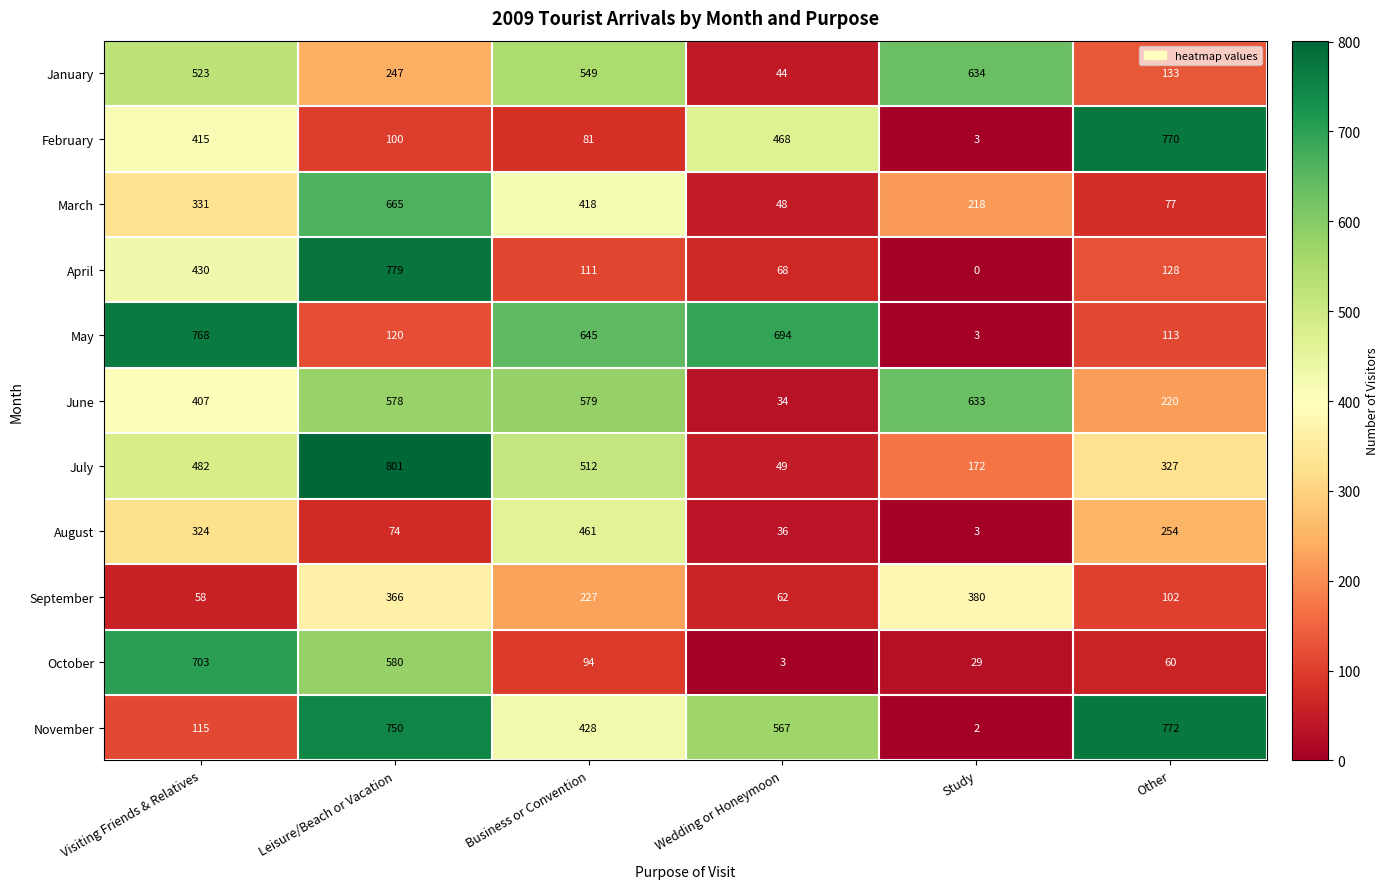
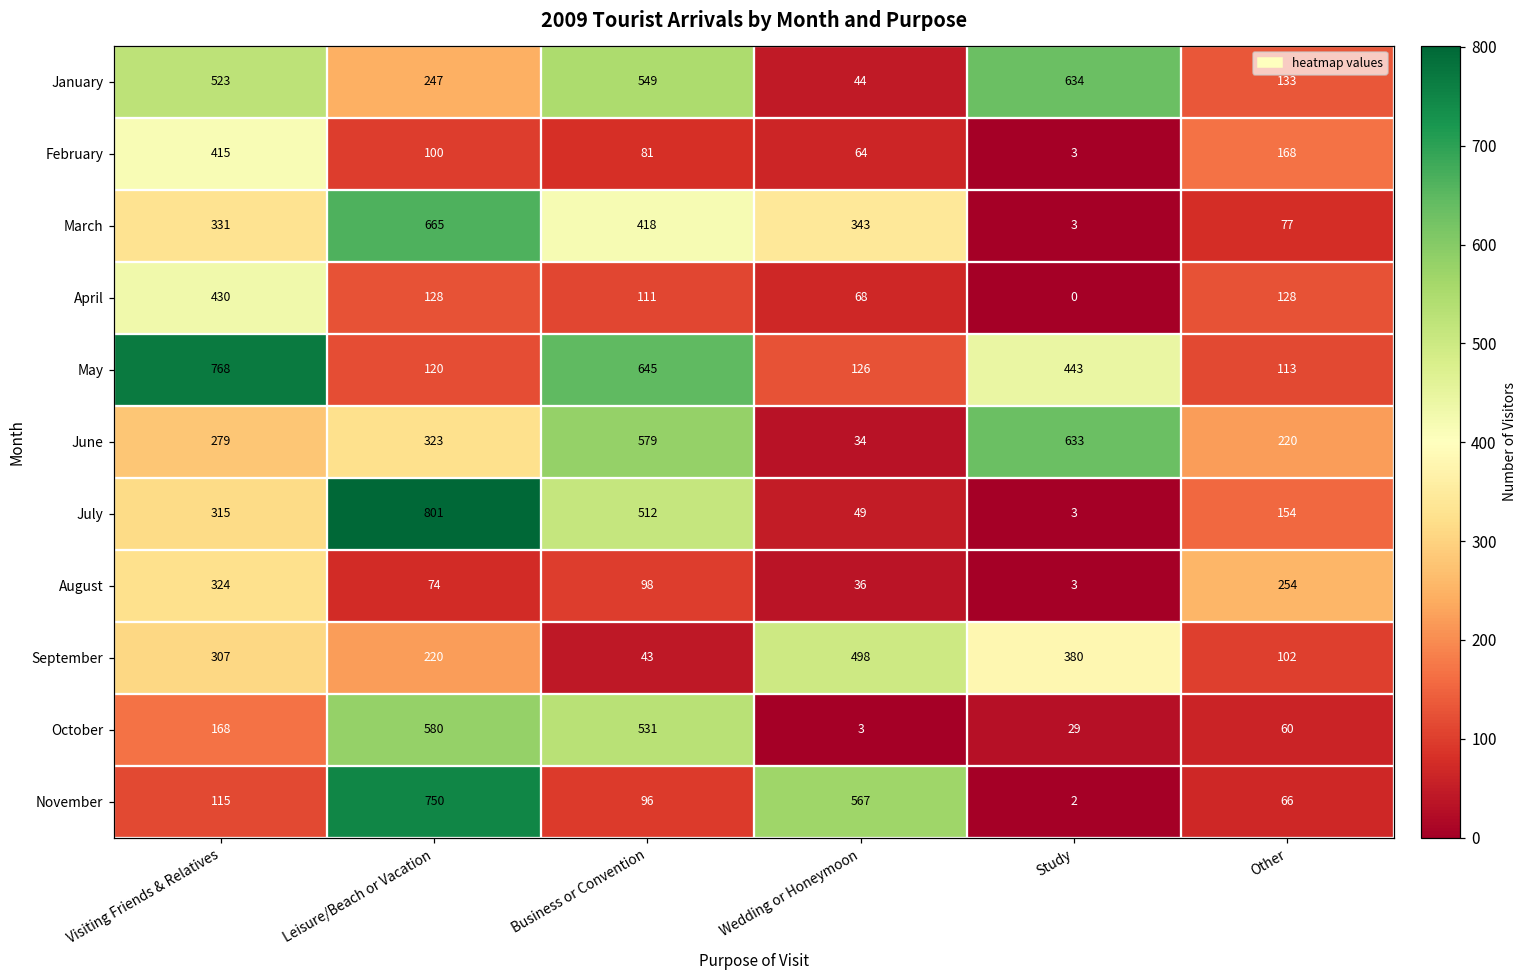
February, Wedding or Honeymoon: 468 -> 64
February, Other: 770 -> 168
March, Wedding or Honeymoon: 48 -> 343
March, Study: 218 -> 3
April, Leisure/Beach or Vacation: 779 -> 128
May, Wedding or Honeymoon: 694 -> 126
May, Study: 3 -> 443
June, Visiting Friends & Relatives: 407 -> 279
June, Leisure/Beach or Vacation: 578 -> 323
July, Visiting Friends & Relatives: 482 -> 315
July, Study: 172 -> 3
July, Other: 327 -> 154
August, Business or Convention: 461 -> 98
September, Visiting Friends & Relatives: 58 -> 307
September, Leisure/Beach or Vacation: 366 -> 220
September, Business or Convention: 227 -> 43
September, Wedding or Honeymoon: 62 -> 498
October, Visiting Friends & Relatives: 703 -> 168
October, Business or Convention: 94 -> 531
November, Business or Convention: 428 -> 96
November, Other: 772 -> 66
